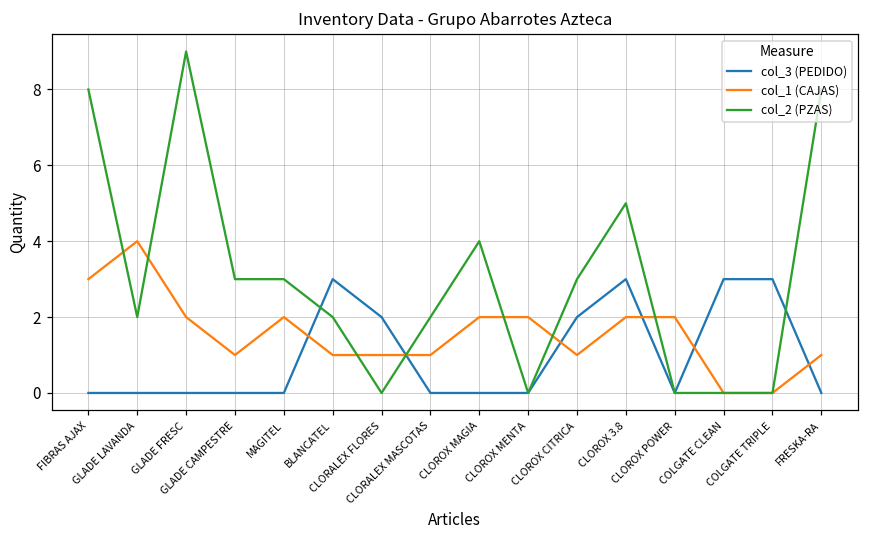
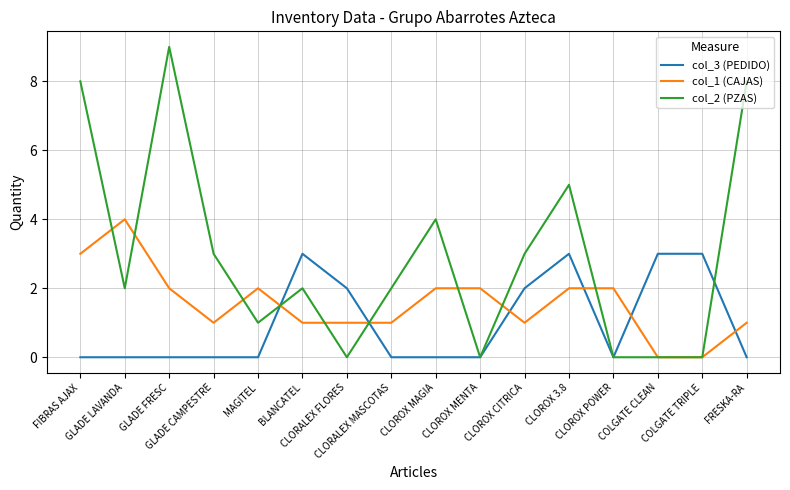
col_2 (PZAS), MAGITEL: 3 -> 1
